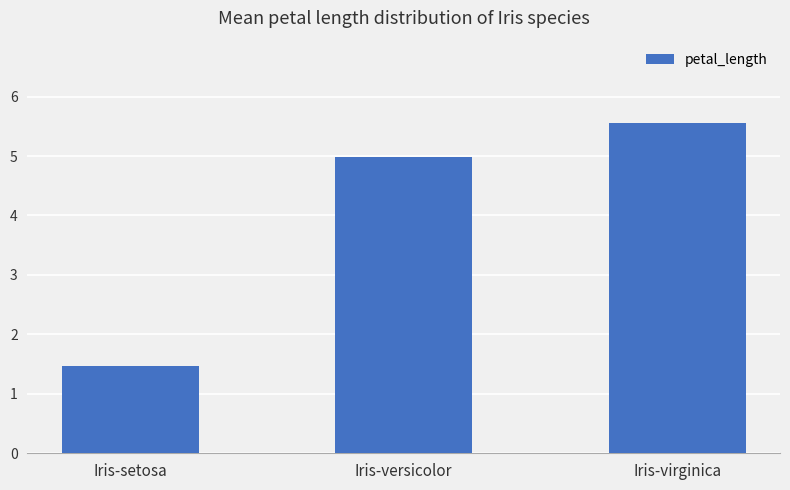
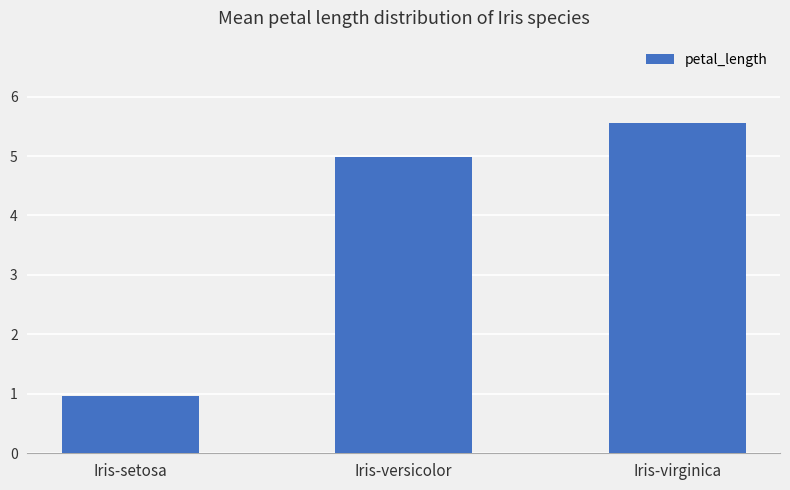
Iris-setosa: 1.5 -> 1.0
